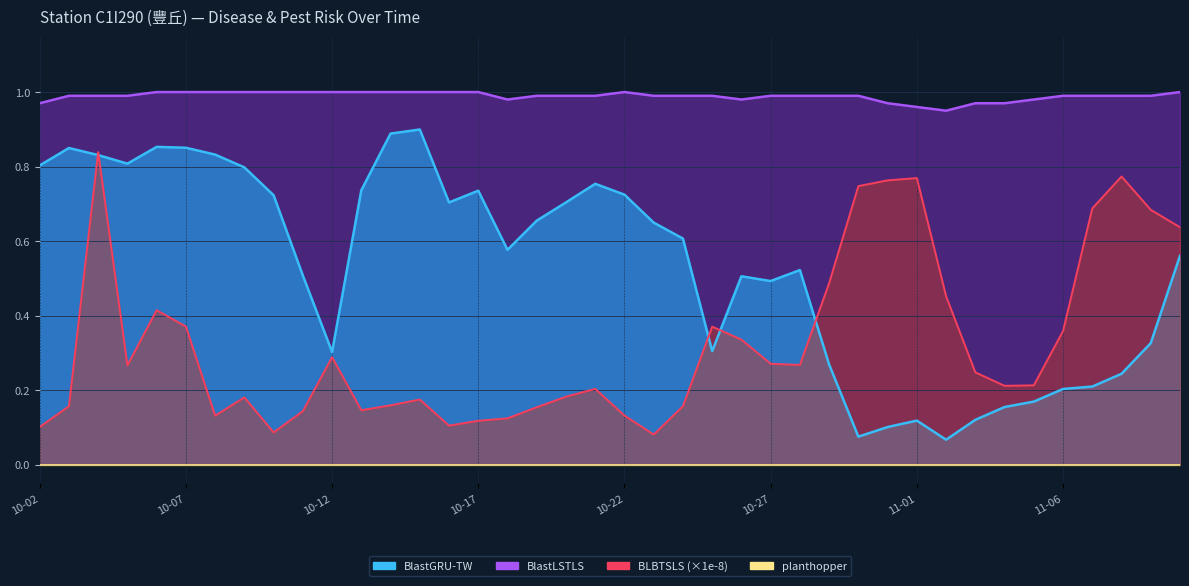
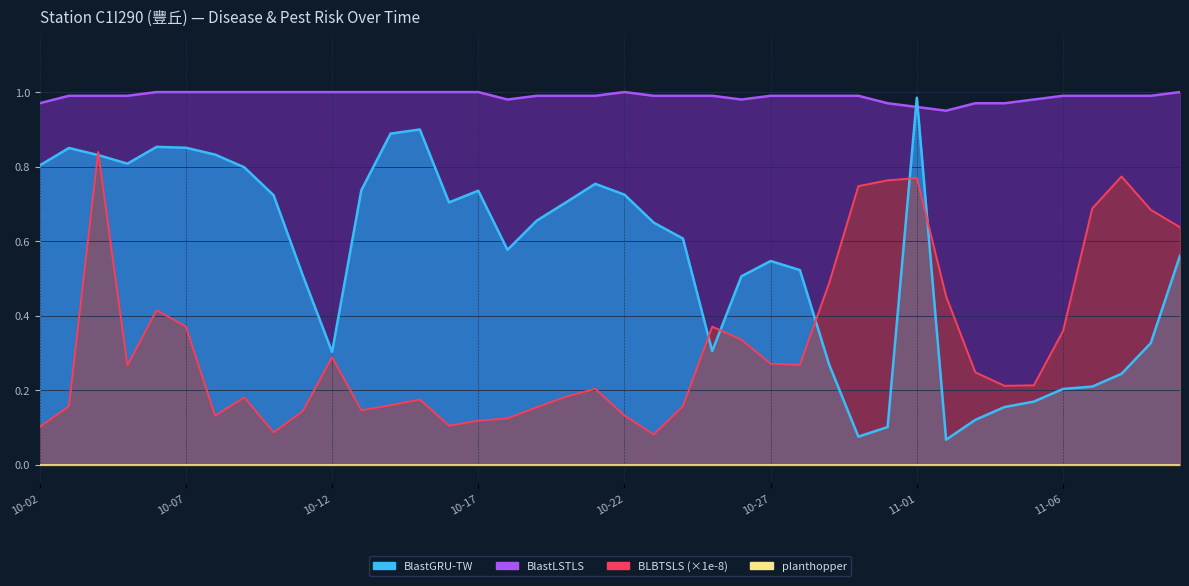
BlastGRU-TW, 10-27: 0.49 -> 0.55
BlastGRU-TW, 11-01: 0.12 -> 0.98
